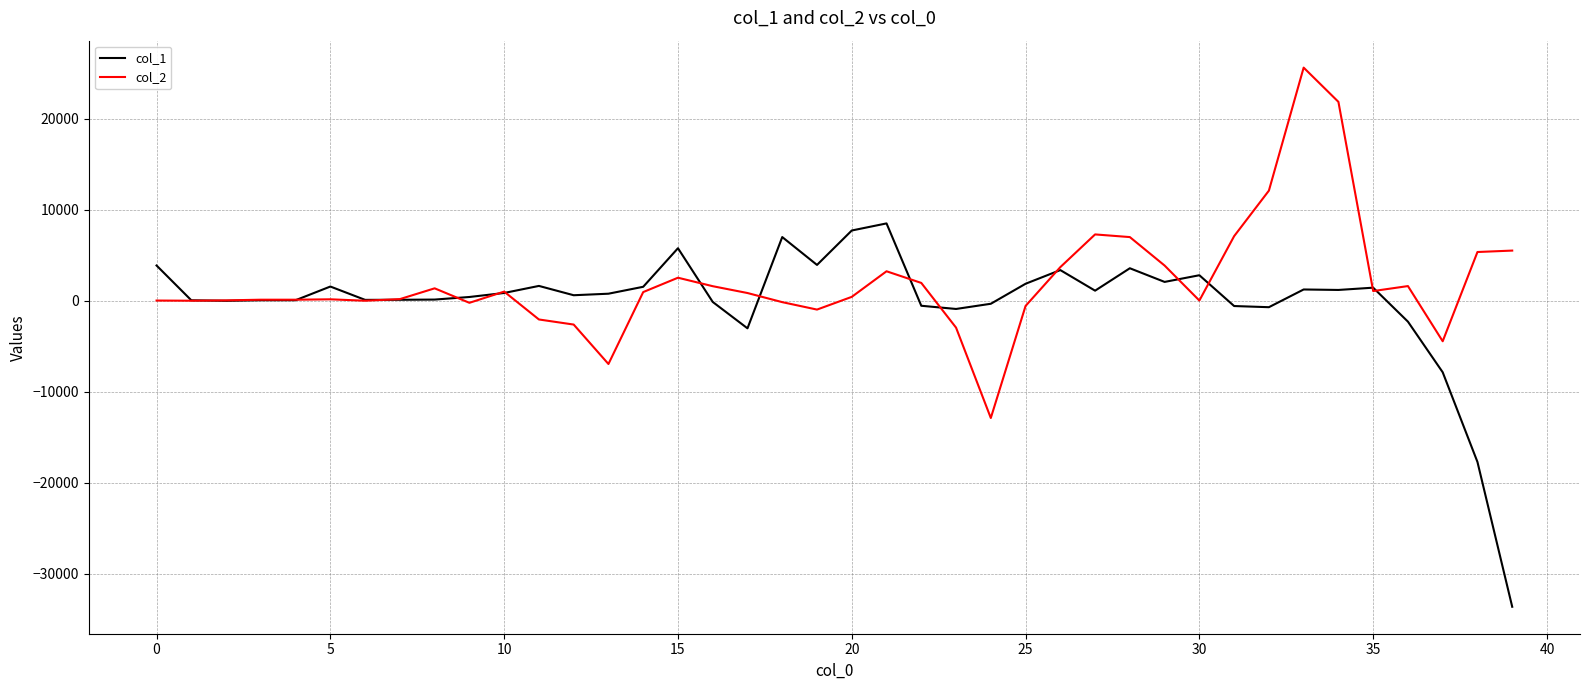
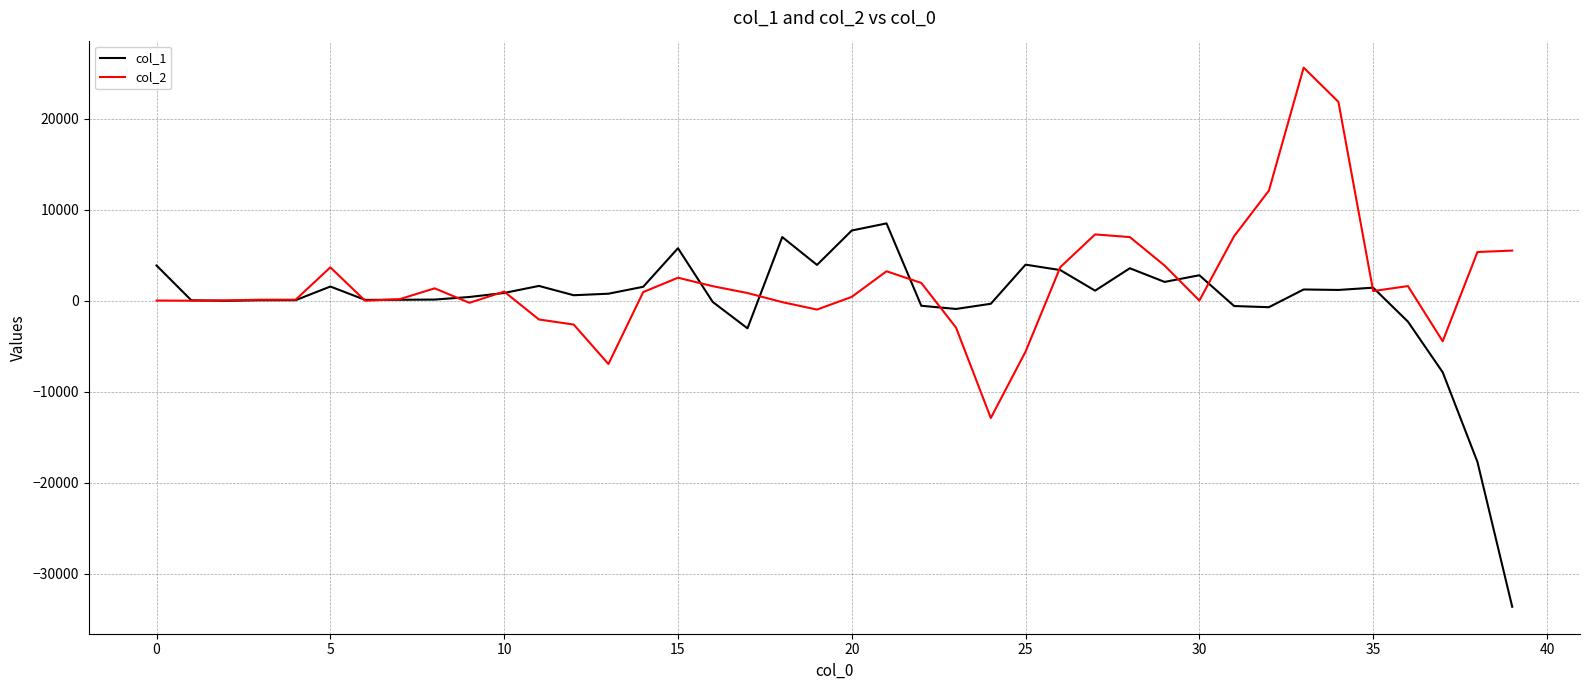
col_2, 5: 0 -> 4000
col_1, 25: 2000 -> 4000
col_2, 25: -1000 -> -6000
